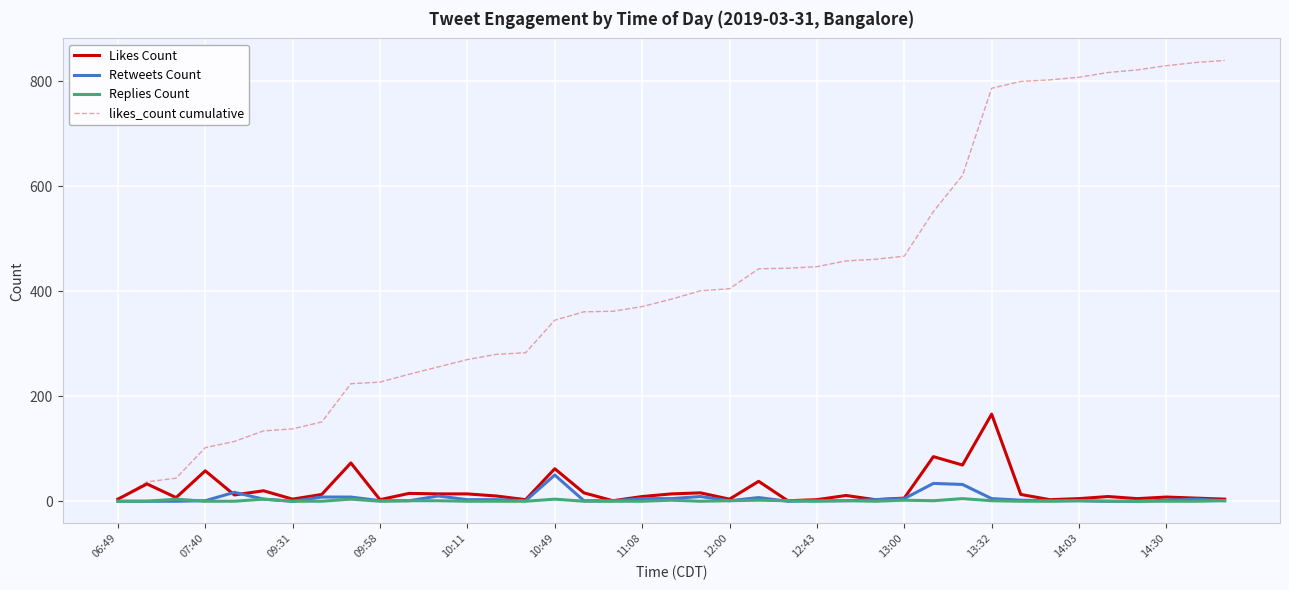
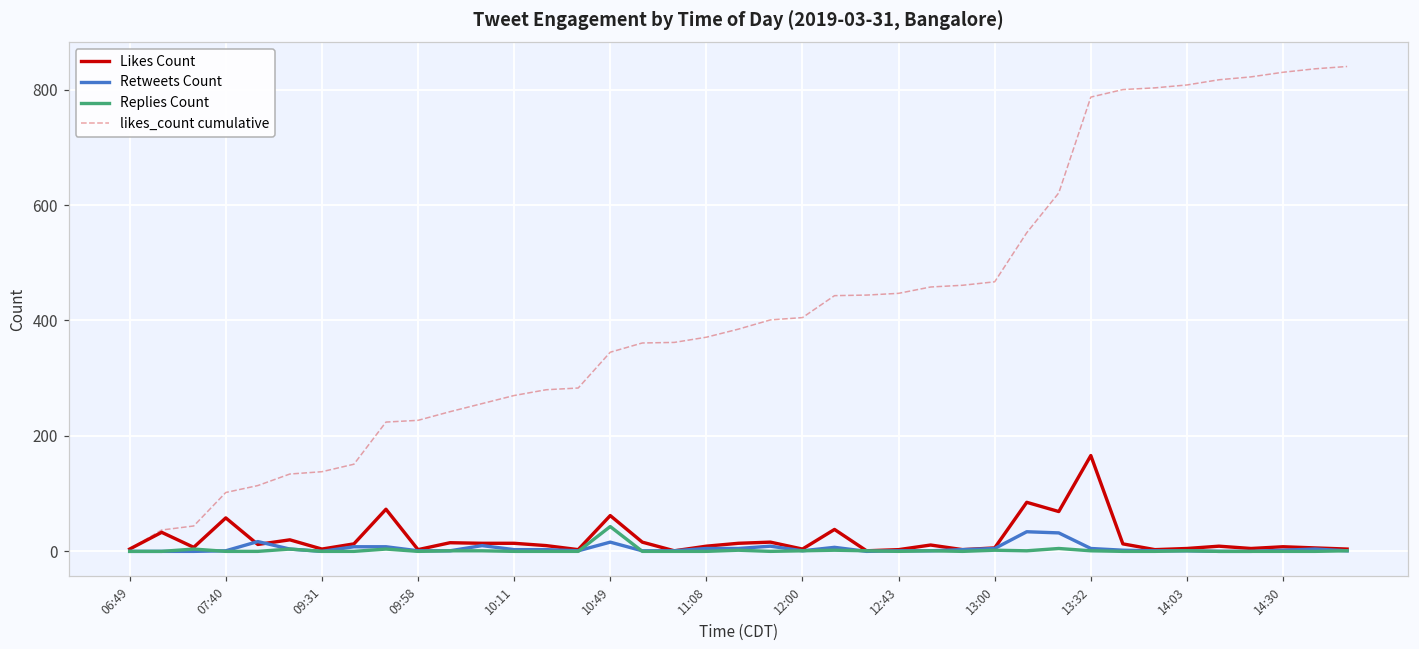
Retweets Count, 10:49: 50 -> 20
Replies Count, 10:49: 0 -> 40
